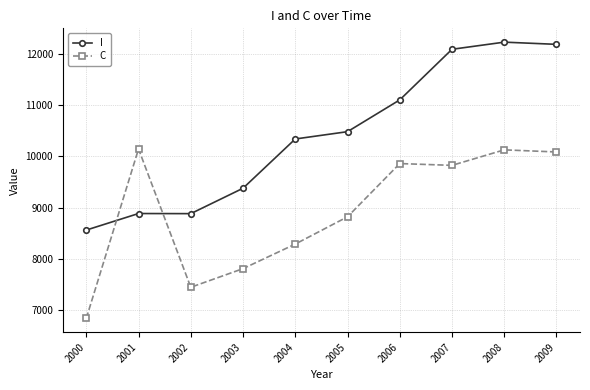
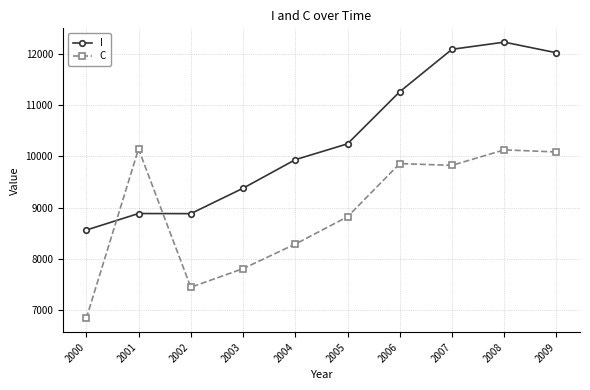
I, 2004: 10300 -> 9900
I, 2005: 10500 -> 10200
I, 2006: 11100 -> 11300
I, 2009: 12200 -> 12000
